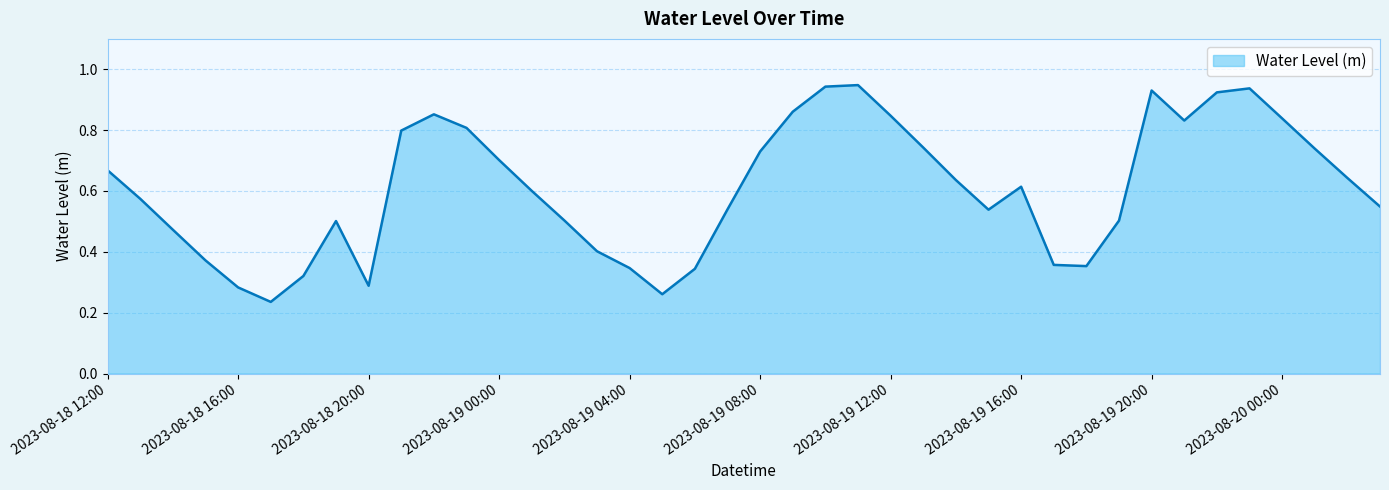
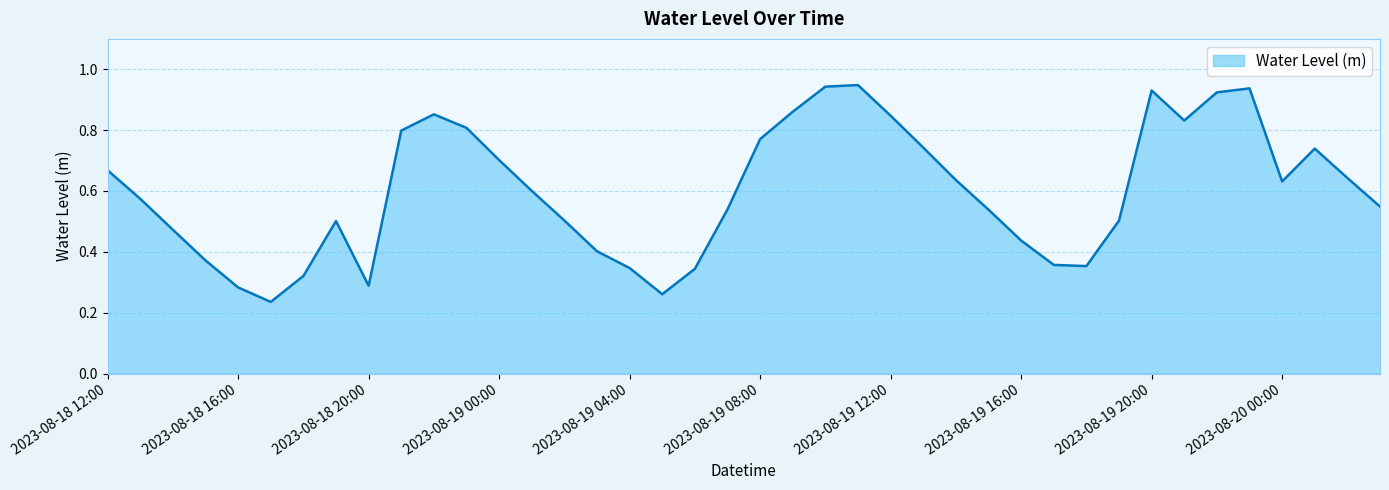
2023-08-19 08:00: 0.73 -> 0.77
2023-08-19 16:00: 0.61 -> 0.44
2023-08-20 00:00: 0.84 -> 0.63
